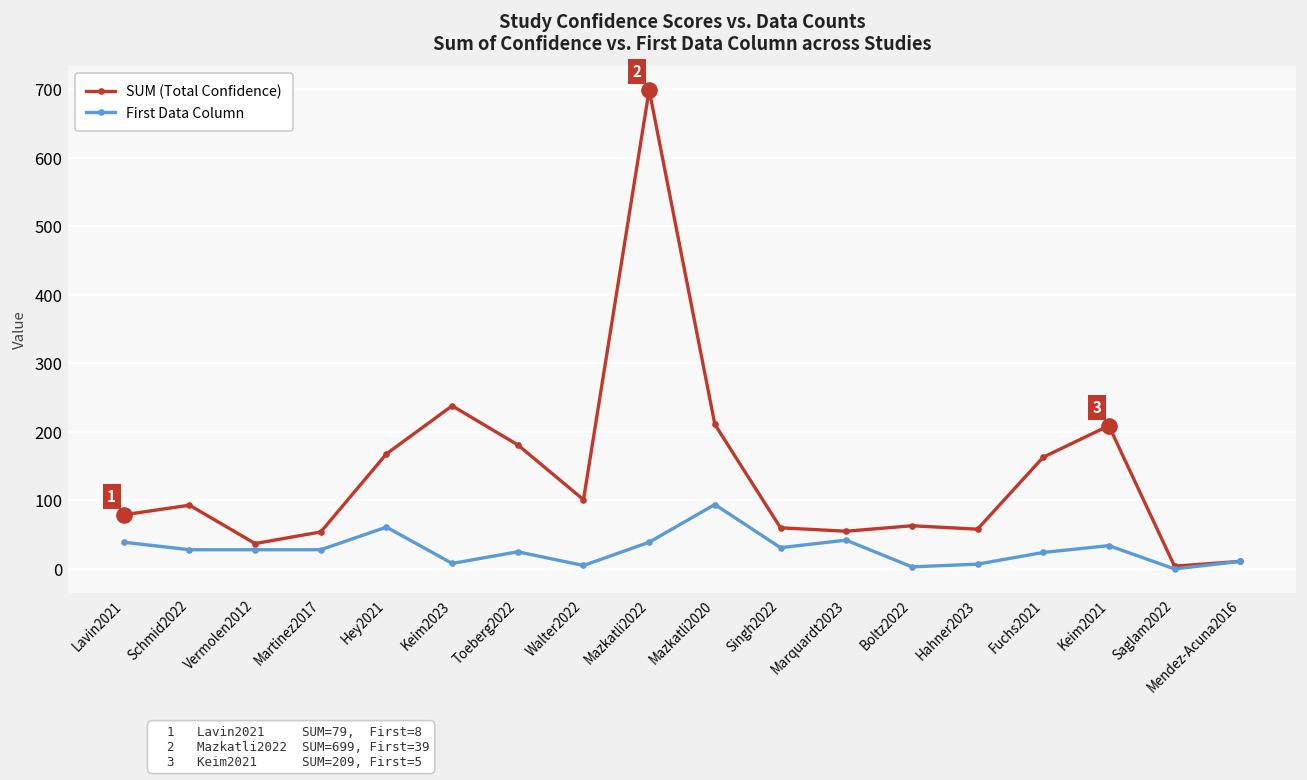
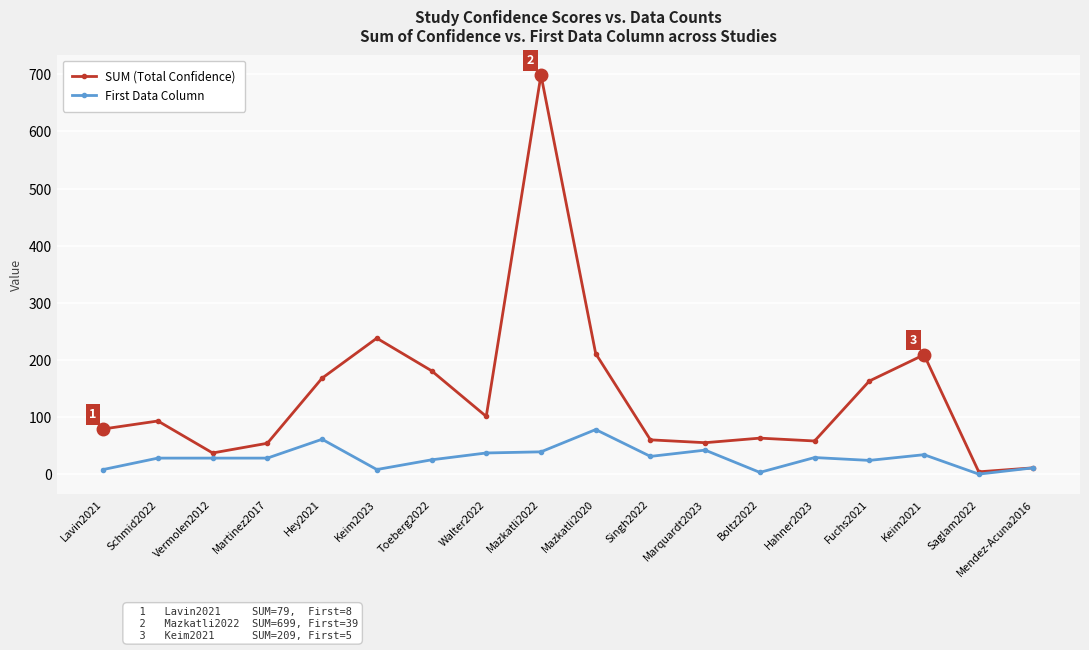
First Data Column, Lavin2021: 40 -> 10
First Data Column, Walter2022: 10 -> 40
First Data Column, Mazkatli2020: 90 -> 80
First Data Column, Hahner2023: 10 -> 30
